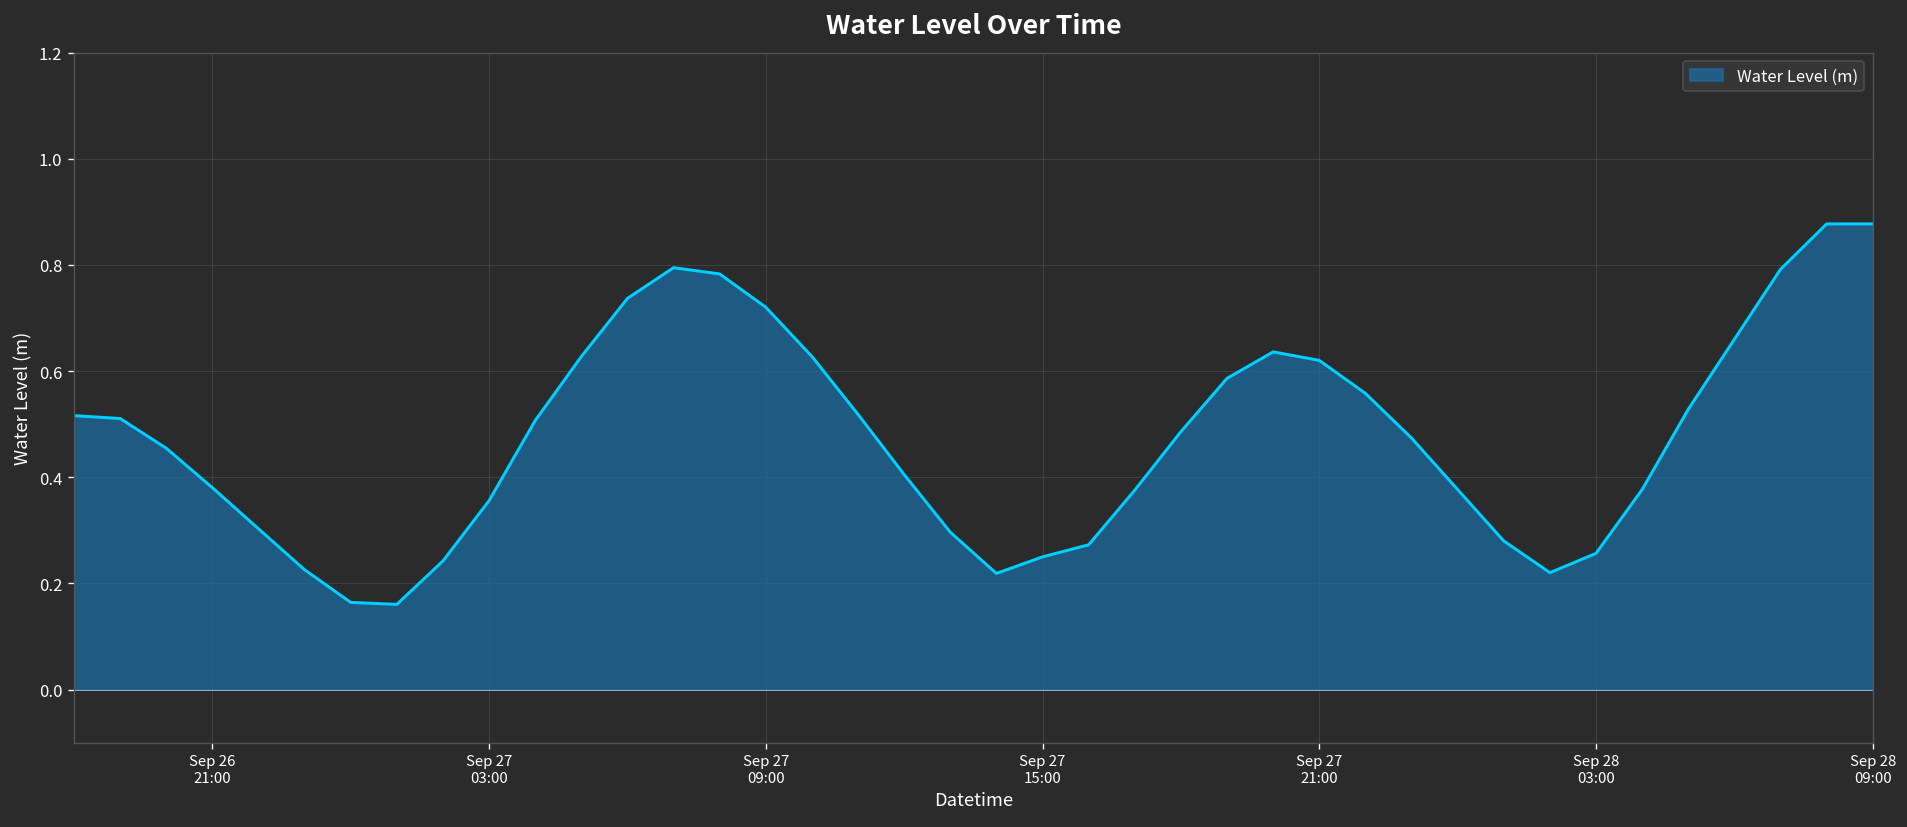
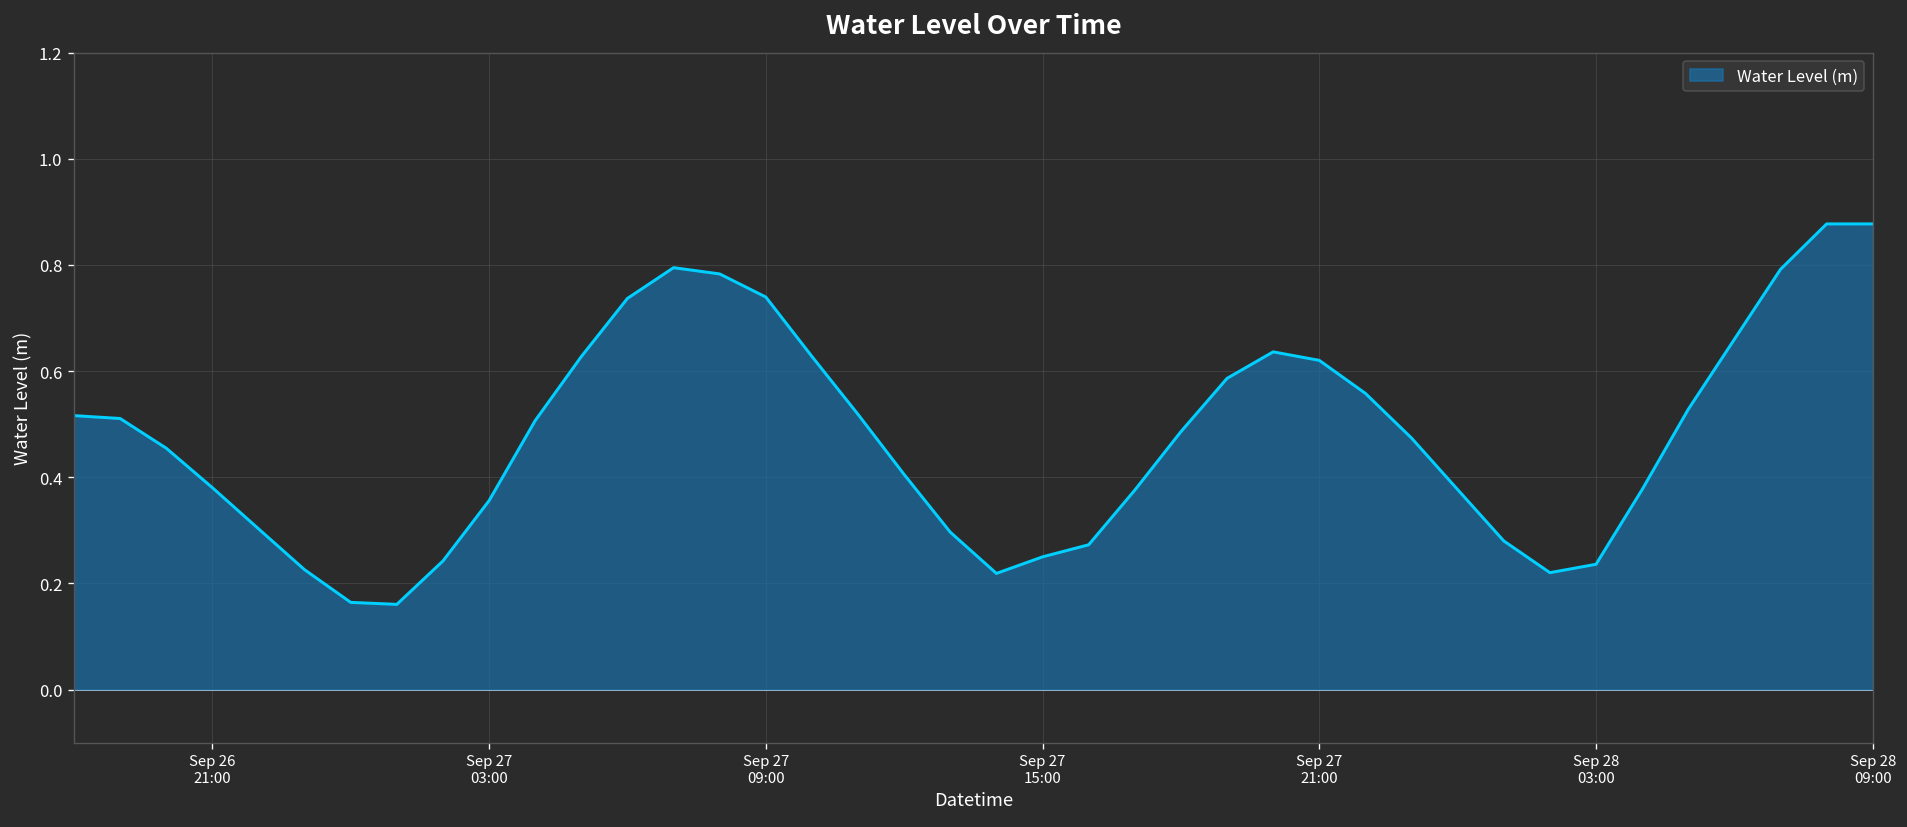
Sep 27 09:00: 0.72 -> 0.74
Sep 28 03:00: 0.26 -> 0.24
